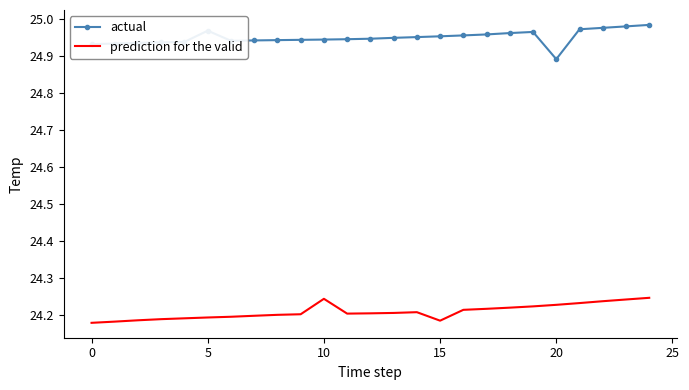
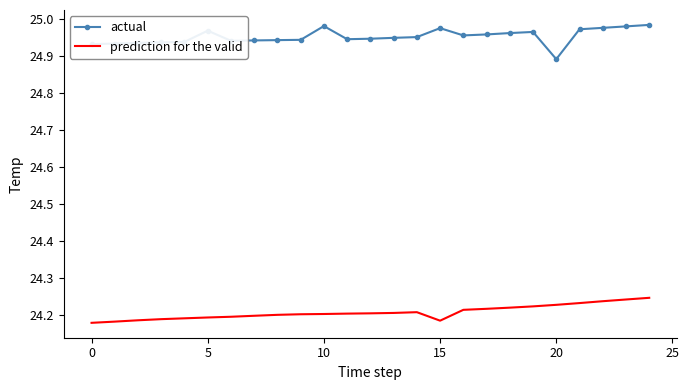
actual, 10: 24.94 -> 24.98
prediction for the valid, 10: 24.24 -> 24.20
actual, 15: 24.95 -> 24.98
